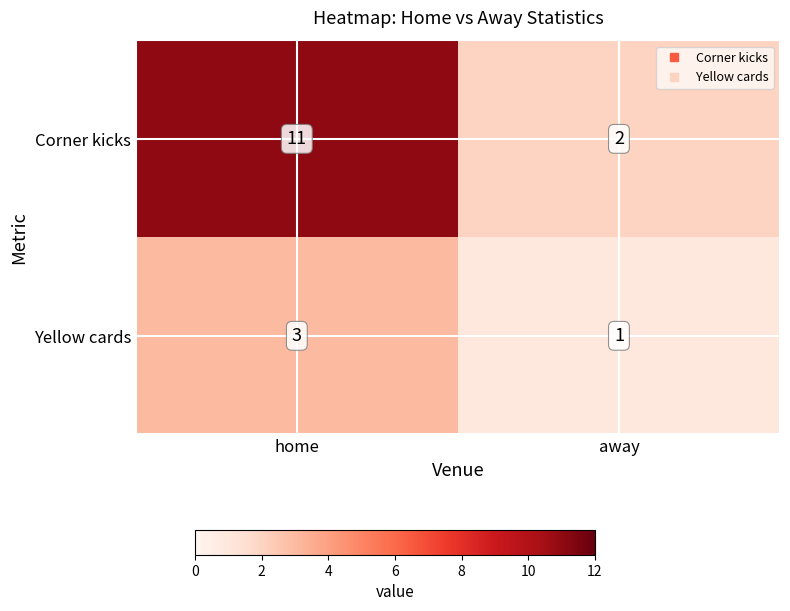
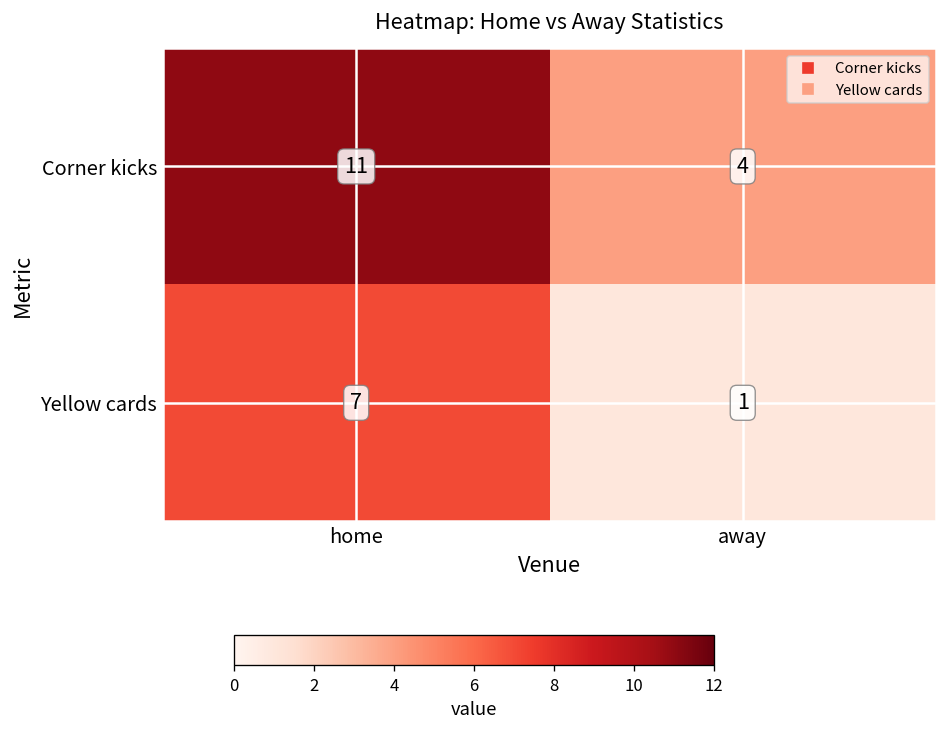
Corner kicks, away: 2 -> 4
Yellow cards, home: 3 -> 7
